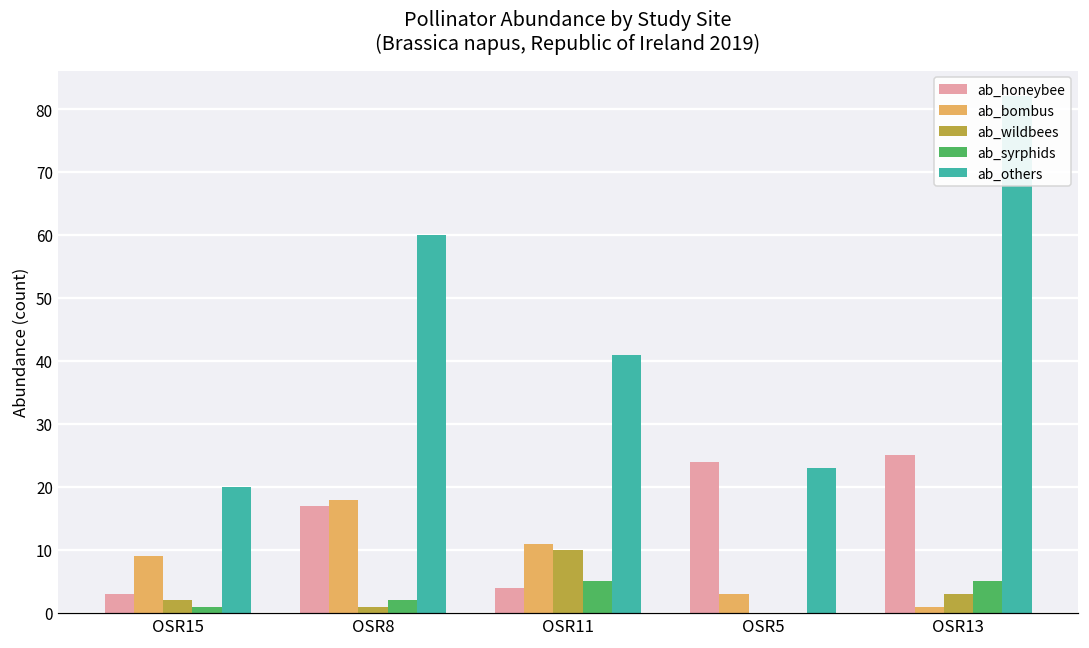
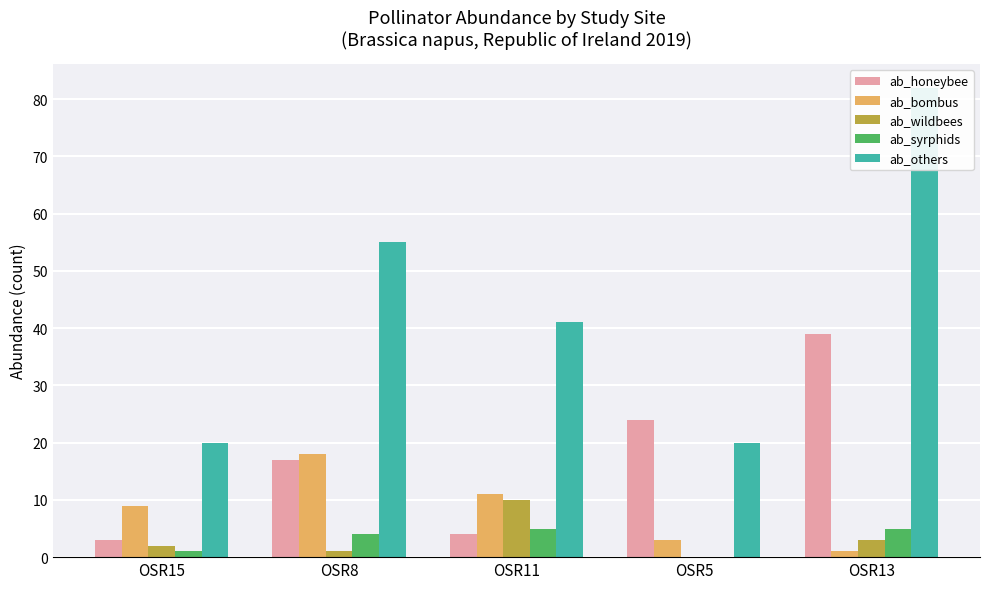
ab_syrphids, OSR8: 2 -> 4
ab_others, OSR8: 60 -> 55
ab_others, OSR5: 23 -> 20
ab_honeybee, OSR13: 25 -> 39
